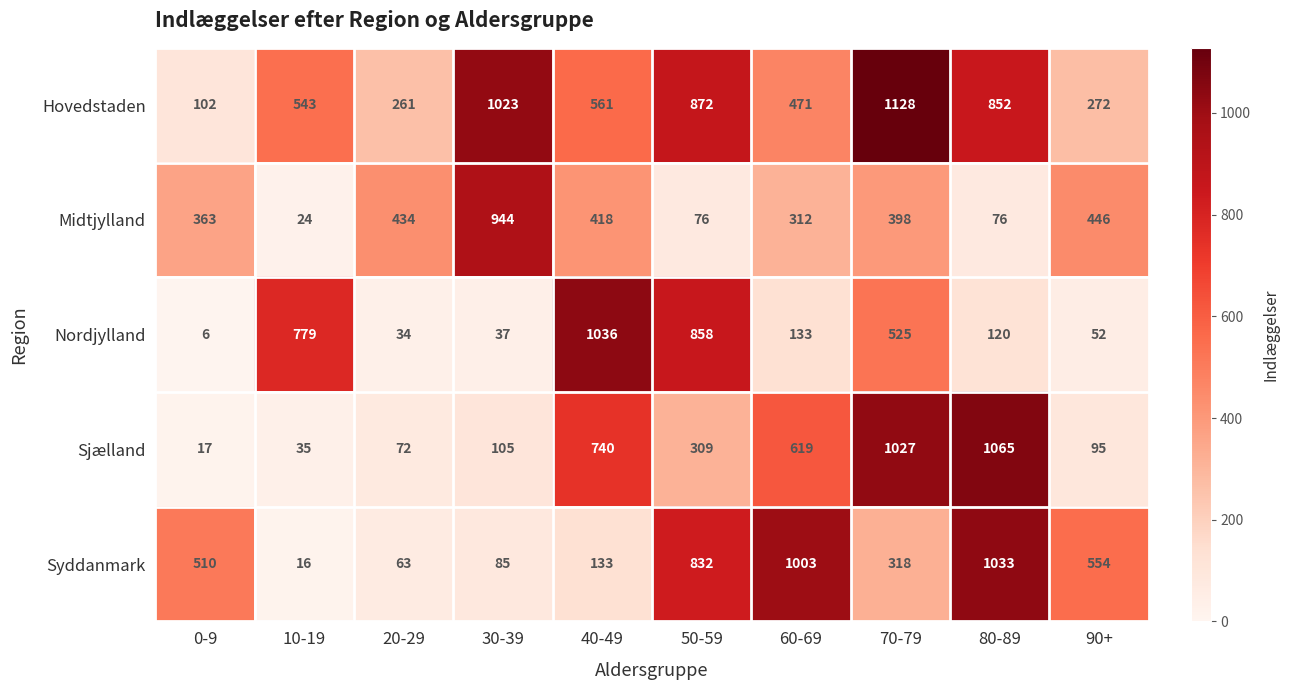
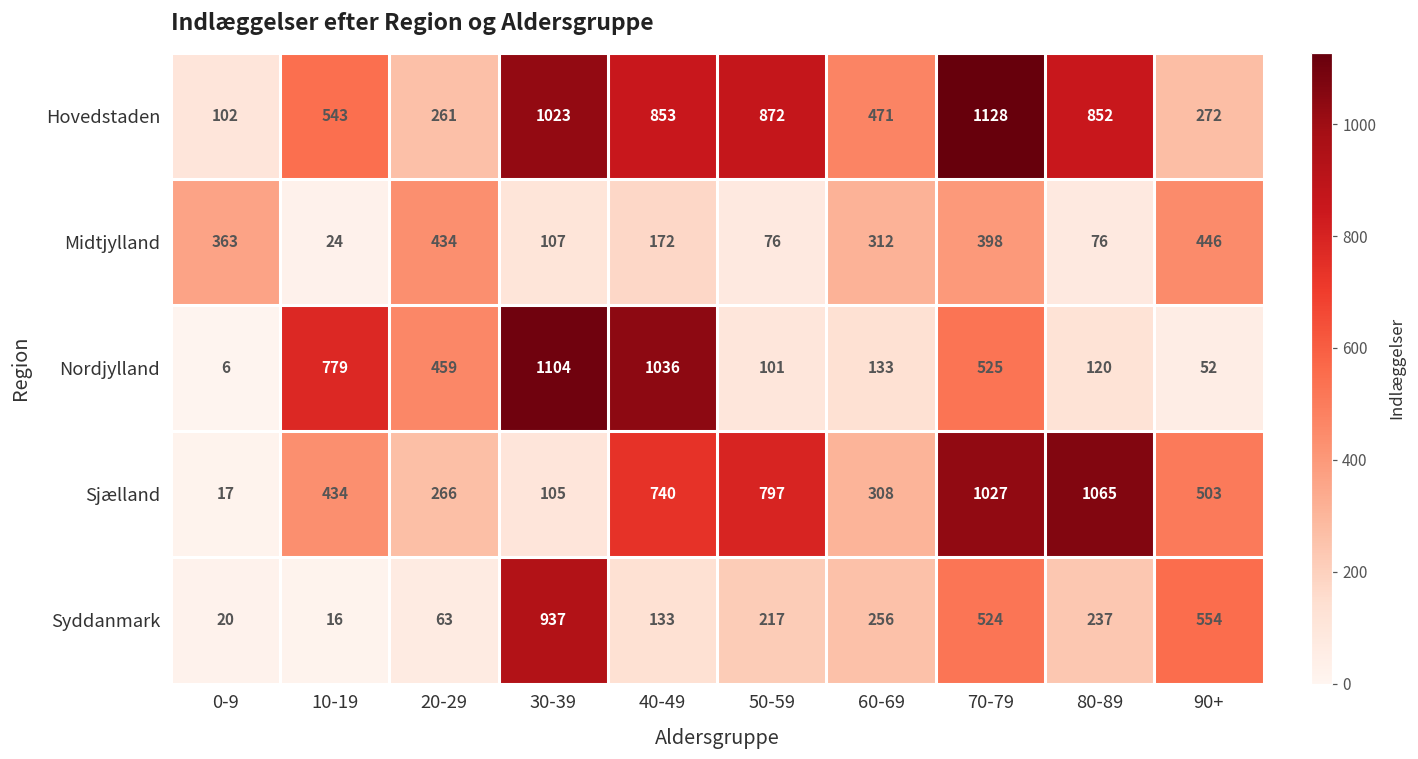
Hovedstaden, 40-49: 561 -> 853
Midtjylland, 30-39: 944 -> 107
Midtjylland, 40-49: 418 -> 172
Nordjylland, 20-29: 34 -> 459
Nordjylland, 30-39: 37 -> 1104
Nordjylland, 50-59: 858 -> 101
Sjælland, 10-19: 35 -> 434
Sjælland, 20-29: 72 -> 266
Sjælland, 50-59: 309 -> 797
Sjælland, 60-69: 619 -> 308
Sjælland, 90+: 95 -> 503
Syddanmark, 0-9: 510 -> 20
Syddanmark, 30-39: 85 -> 937
Syddanmark, 50-59: 832 -> 217
Syddanmark, 60-69: 1003 -> 256
Syddanmark, 70-79: 318 -> 524
Syddanmark, 80-89: 1033 -> 237
